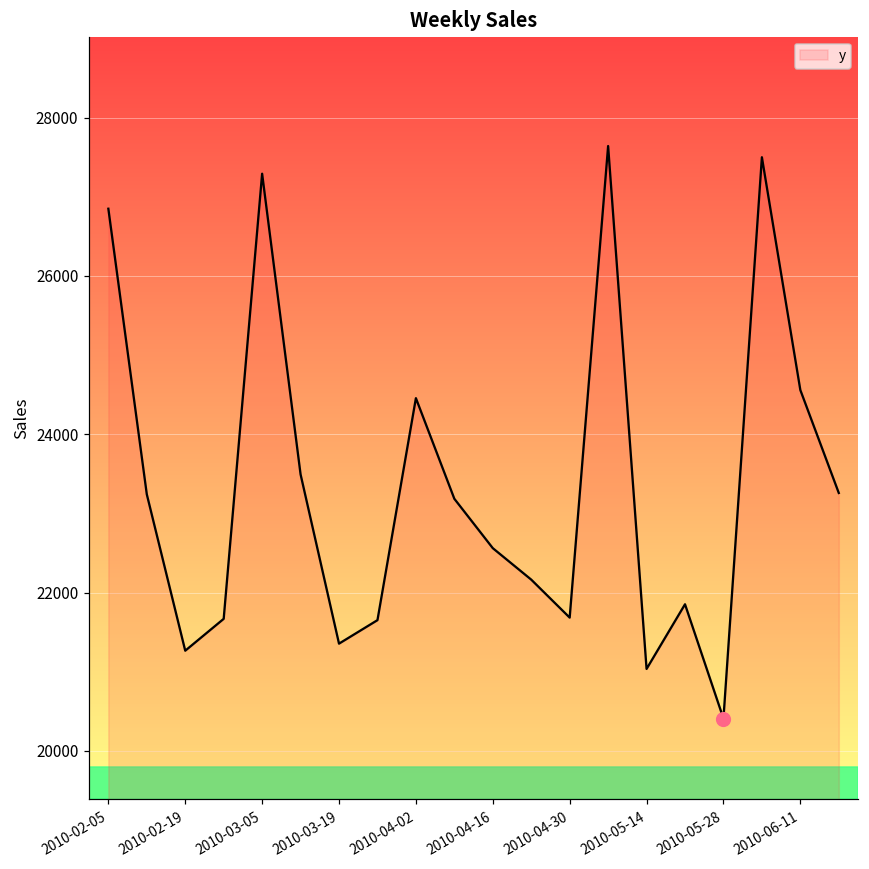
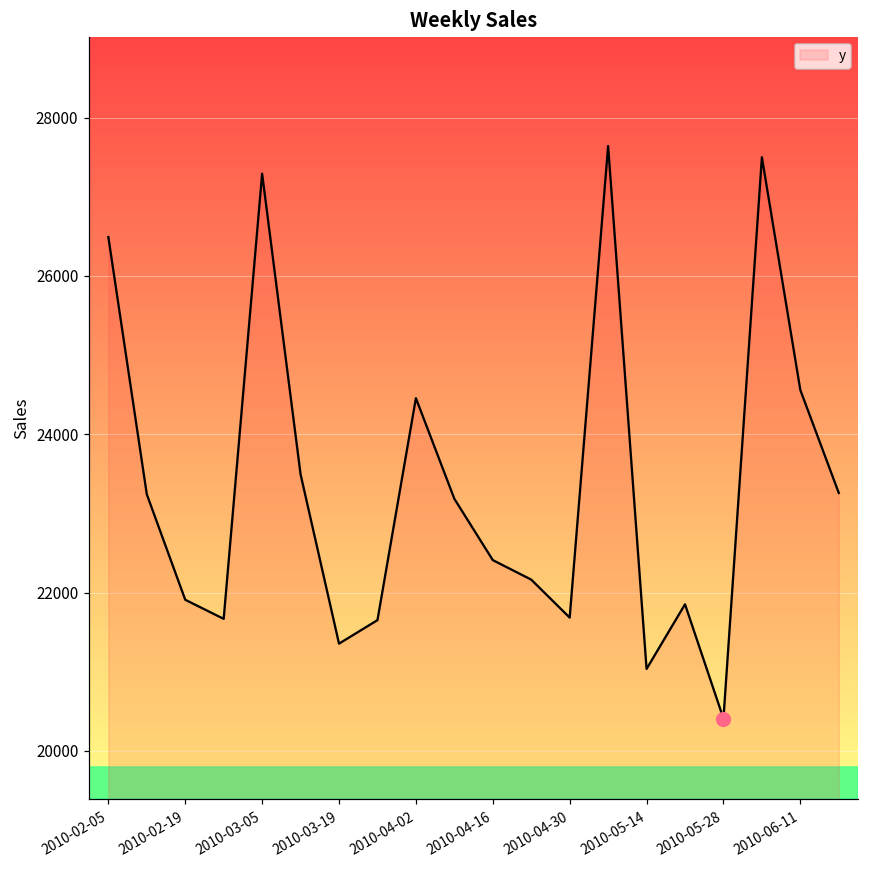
y, 2010-02-05: 26800 -> 26500
y, 2010-02-19: 21300 -> 21900
y, 2010-04-16: 22600 -> 22400
